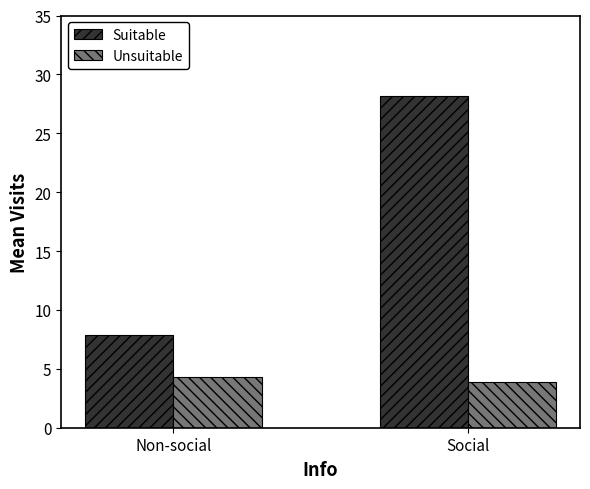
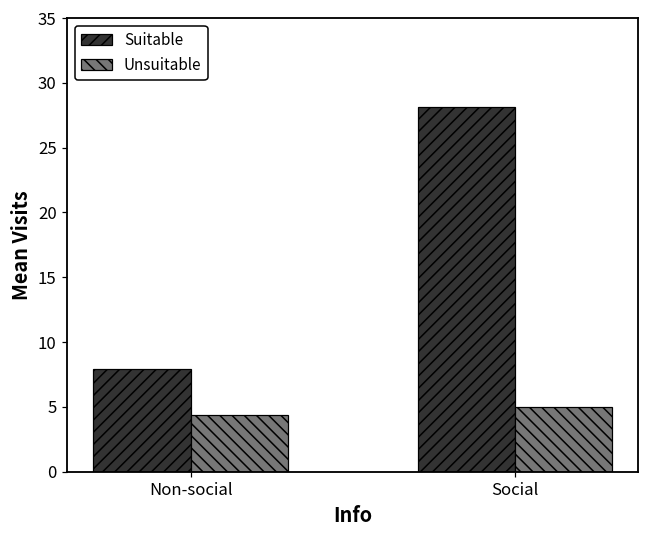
Unsuitable, Social: 3.9 -> 4.9
